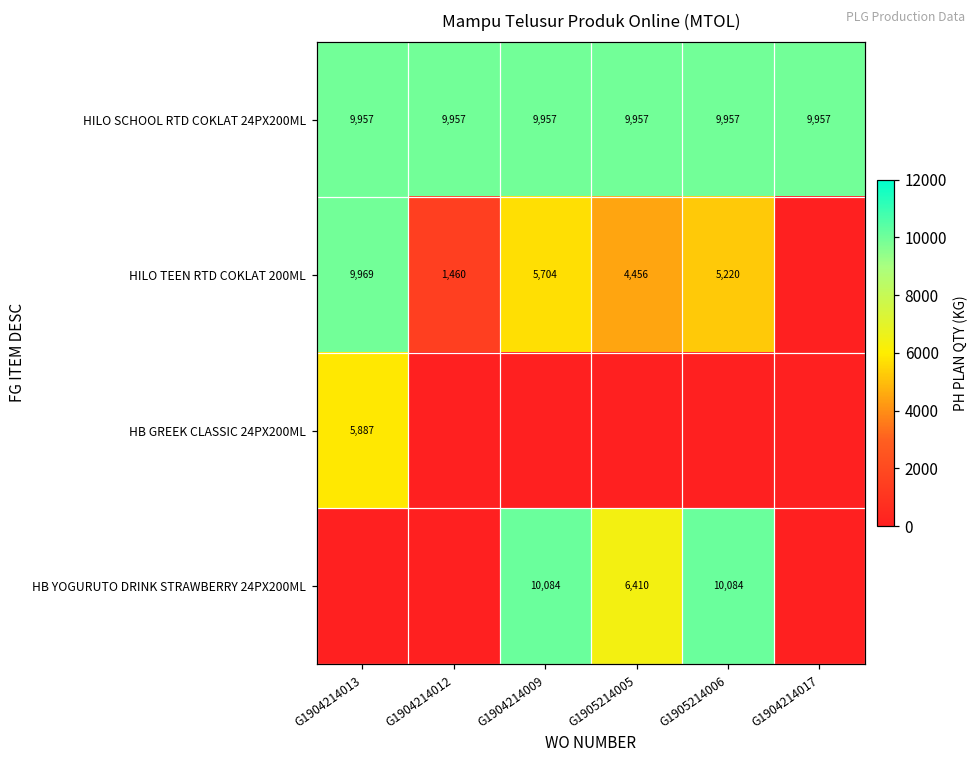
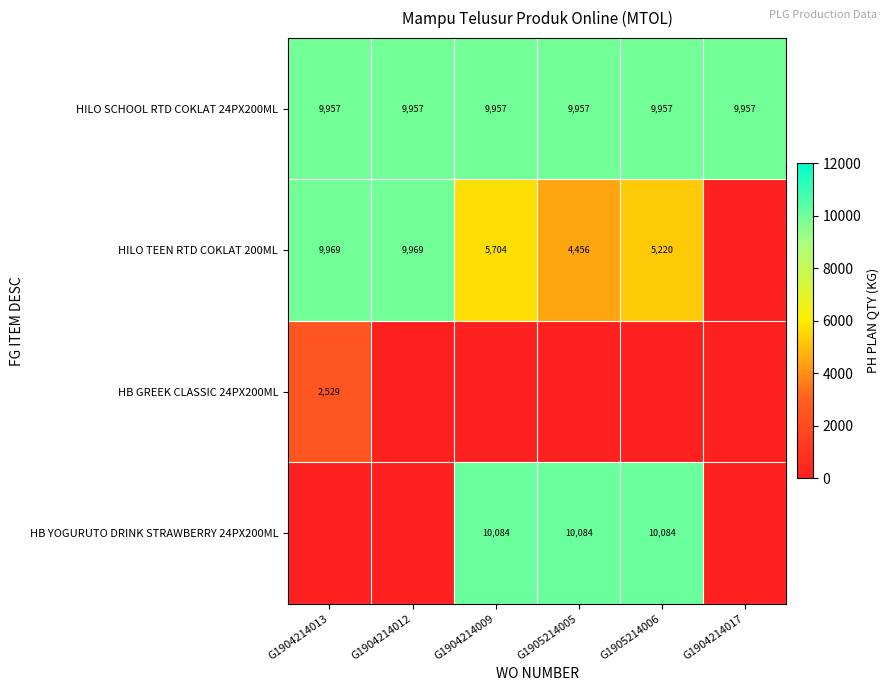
HILO TEEN RTD COKLAT 200ML, G1904214012: 1,460 -> 9,969
HB GREEK CLASSIC 24PX200ML, G1904214013: 5,887 -> 2,529
HB YOGURUTO DRINK STRAWBERRY 24PX200ML, G1905214005: 6,410 -> 10,084
